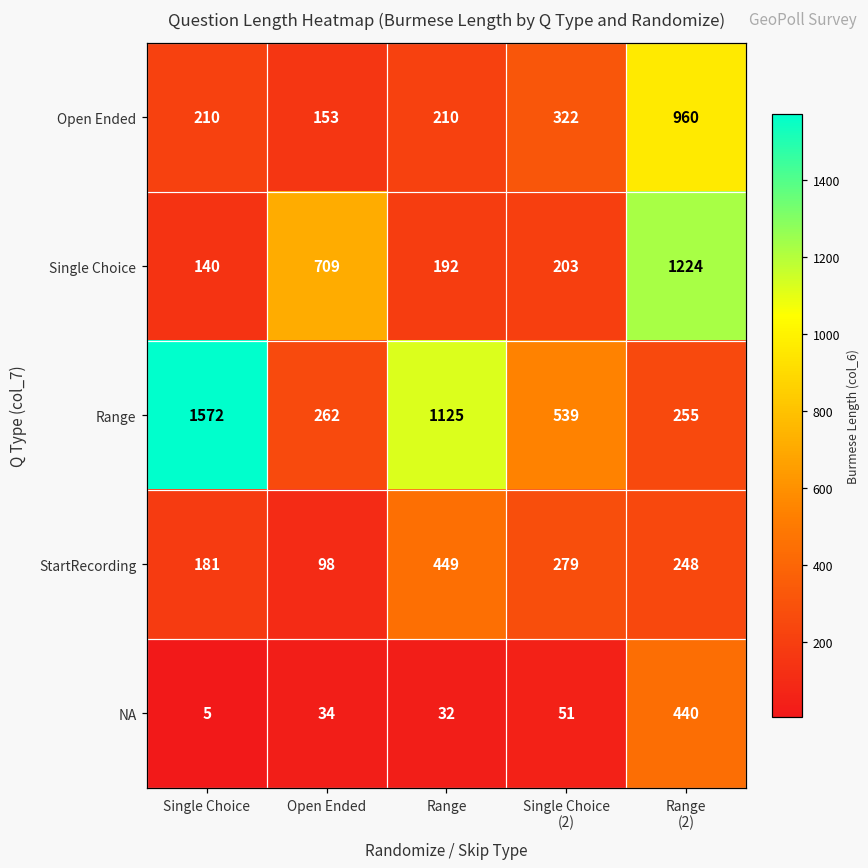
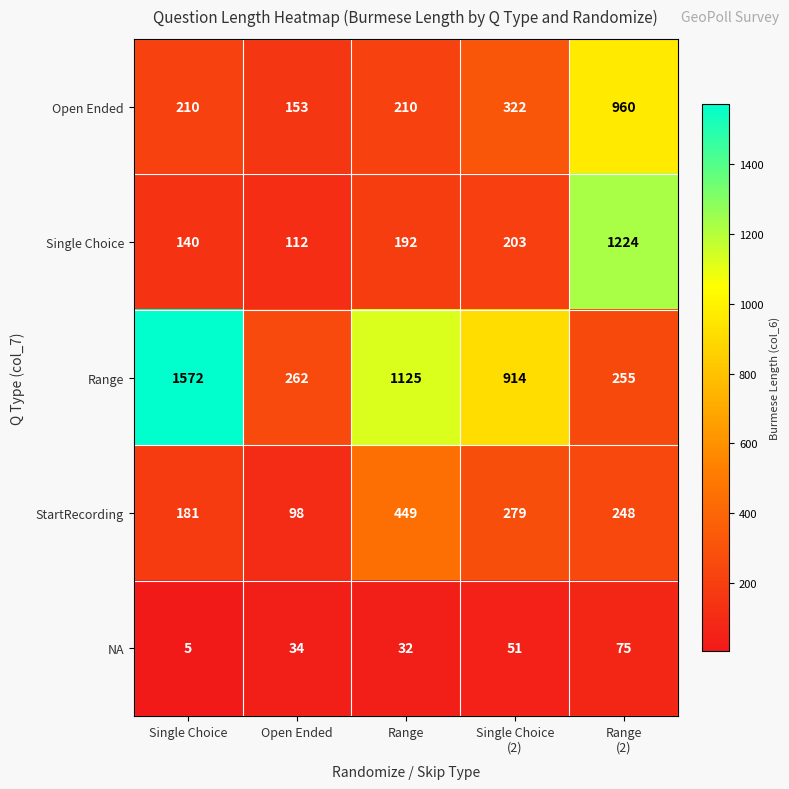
Single Choice, Open Ended: 709 -> 112
Range, Single Choice (2): 539 -> 914
NA, Range (2): 440 -> 75
